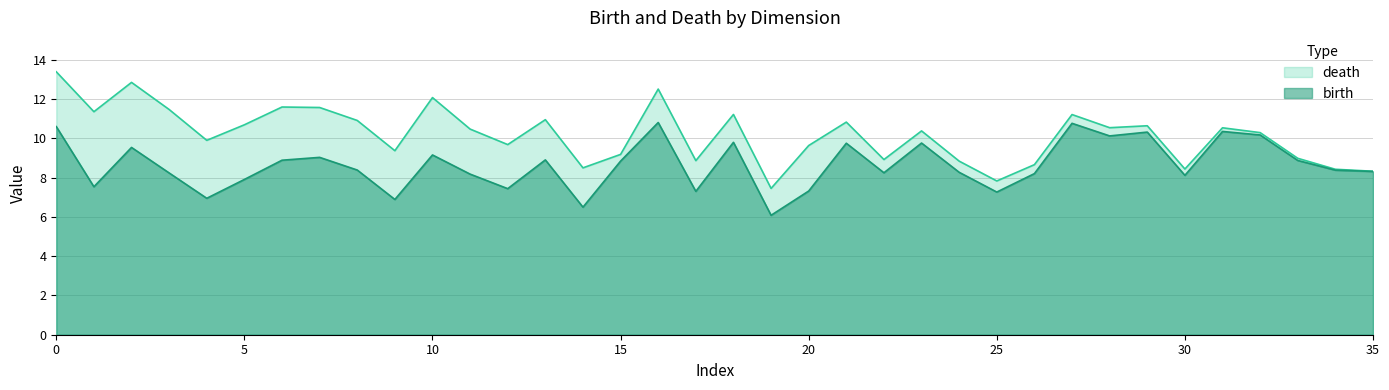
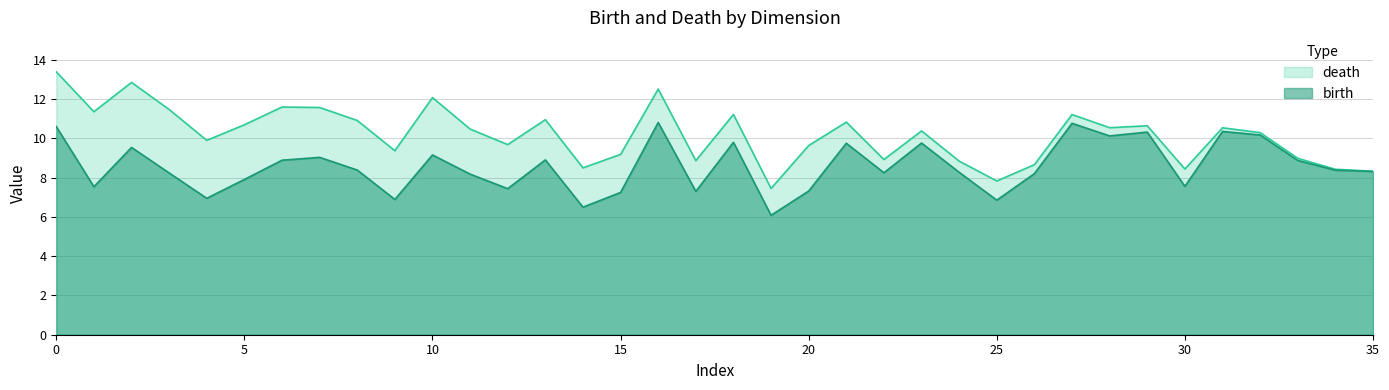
birth, 15: 8.8 -> 7.3
birth, 25: 7.3 -> 6.9
birth, 30: 8.1 -> 7.6
